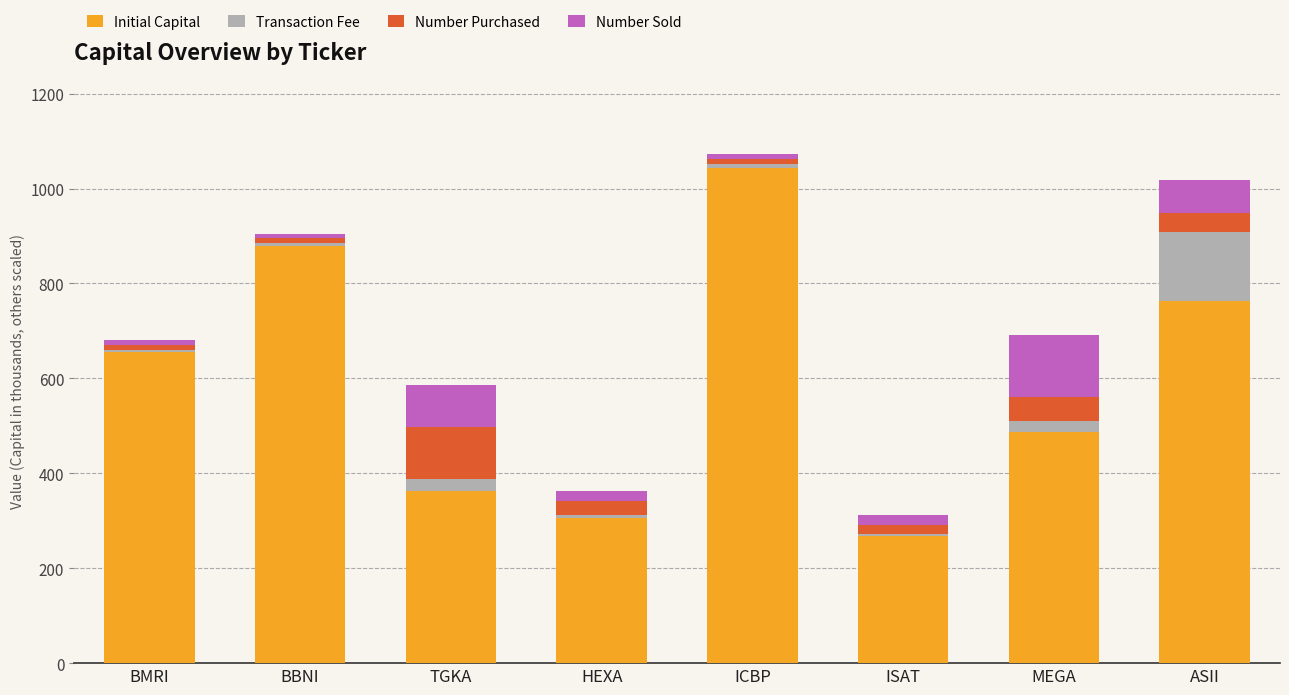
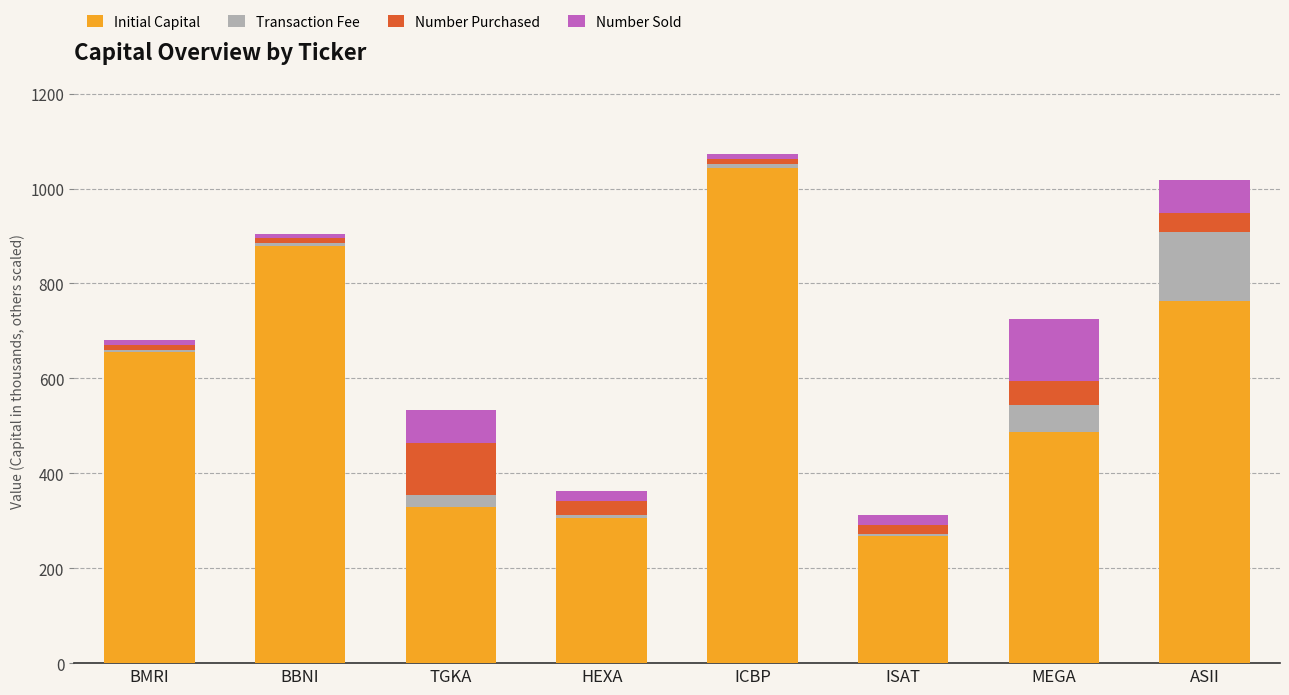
Initial Capital, TGKA: 360 -> 330
Number Sold, TGKA: 90 -> 70
Transaction Fee, MEGA: 20 -> 60
